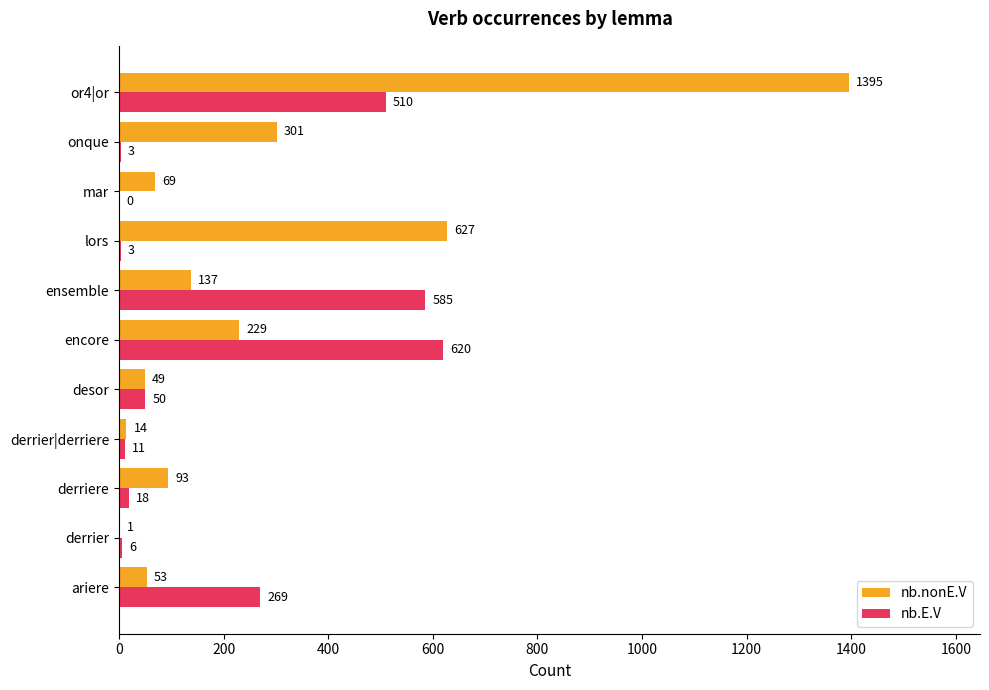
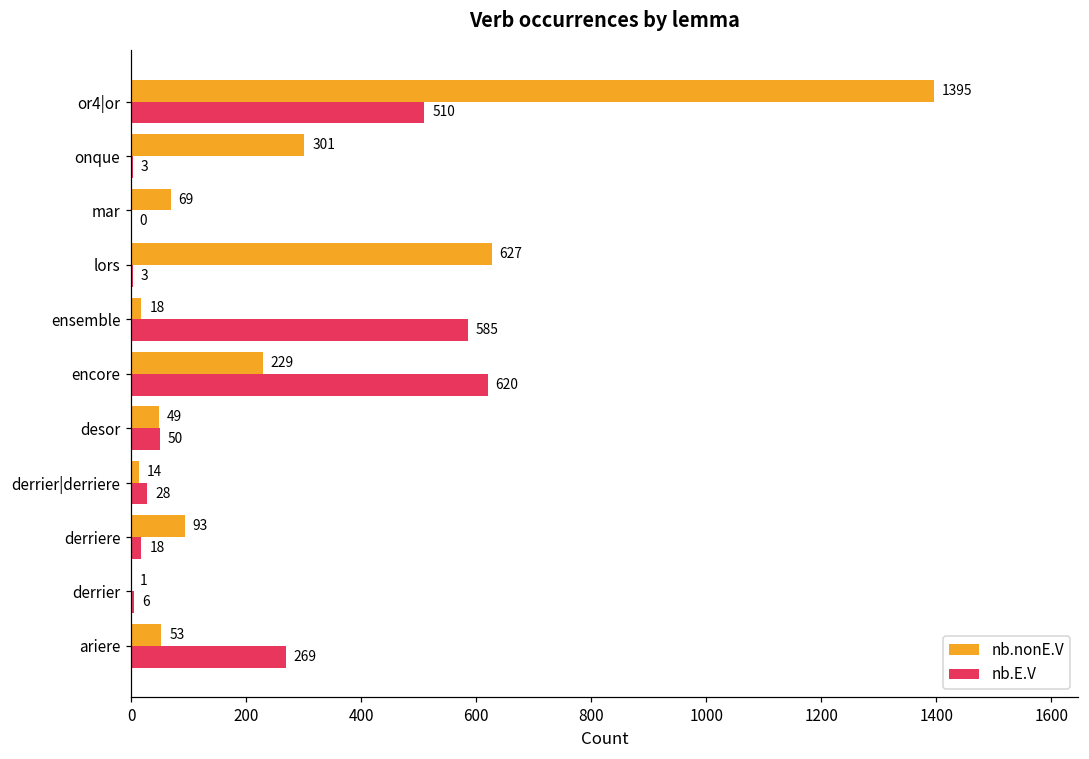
nb.nonE.V, ensemble: 137 -> 18
nb.E.V, derrier|derriere: 11 -> 28
